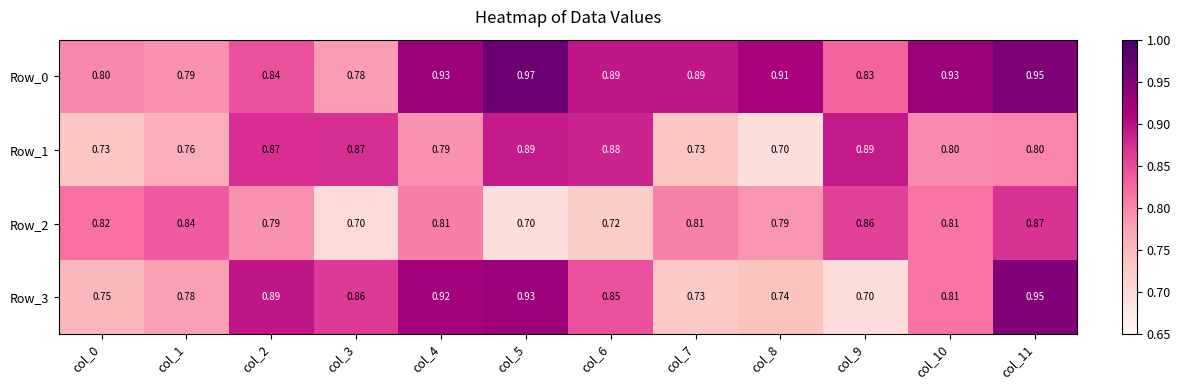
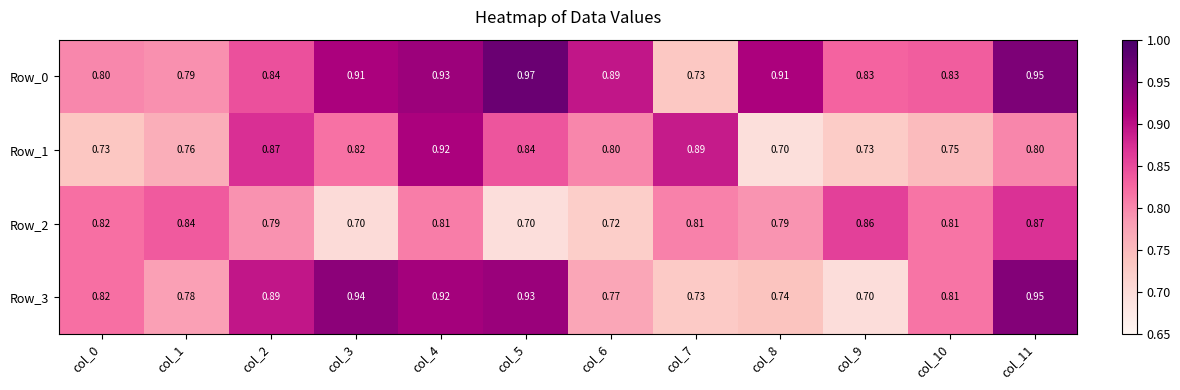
Row_0, col_3: 0.78 -> 0.91
Row_0, col_7: 0.89 -> 0.73
Row_0, col_10: 0.93 -> 0.83
Row_1, col_3: 0.87 -> 0.82
Row_1, col_4: 0.79 -> 0.92
Row_1, col_5: 0.89 -> 0.84
Row_1, col_6: 0.88 -> 0.80
Row_1, col_7: 0.73 -> 0.89
Row_1, col_9: 0.89 -> 0.73
Row_1, col_10: 0.80 -> 0.75
Row_3, col_0: 0.75 -> 0.82
Row_3, col_3: 0.86 -> 0.94
Row_3, col_6: 0.85 -> 0.77
